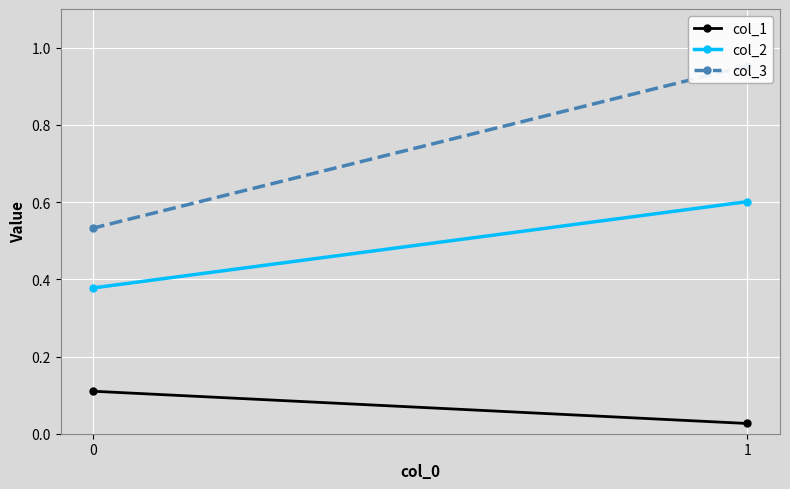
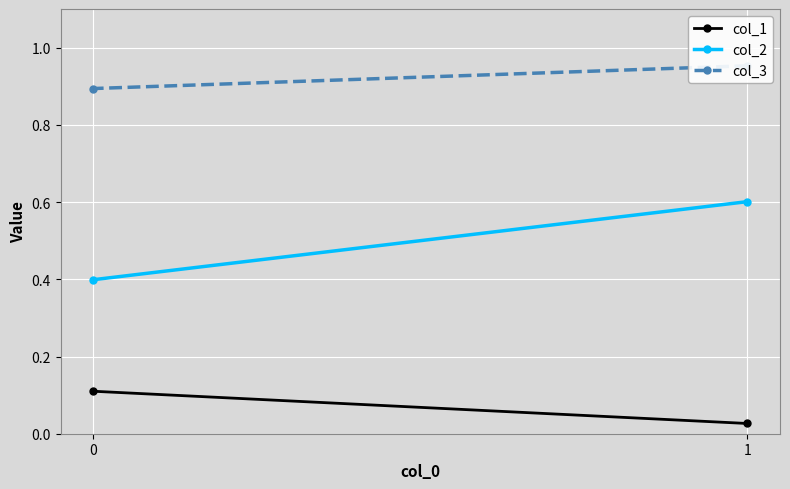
col_2, 0: 0.38 -> 0.40
col_3, 0: 0.53 -> 0.89
